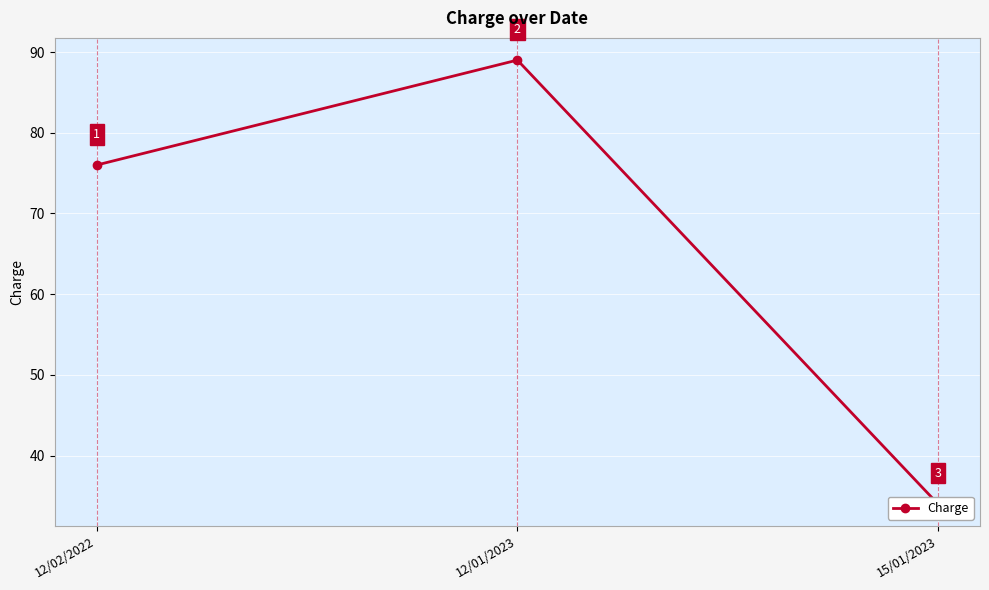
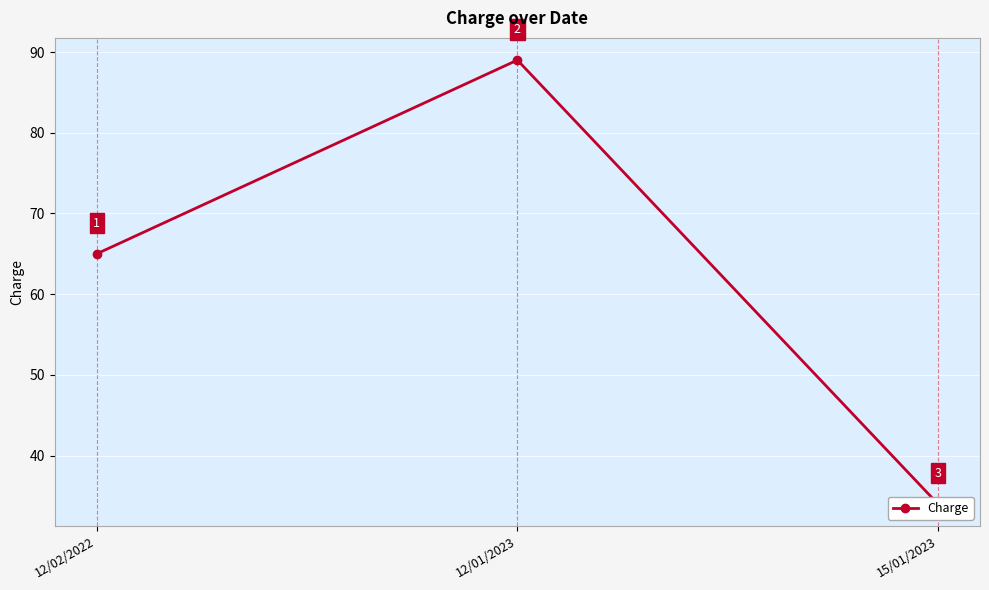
12/02/2022: 76 -> 65
